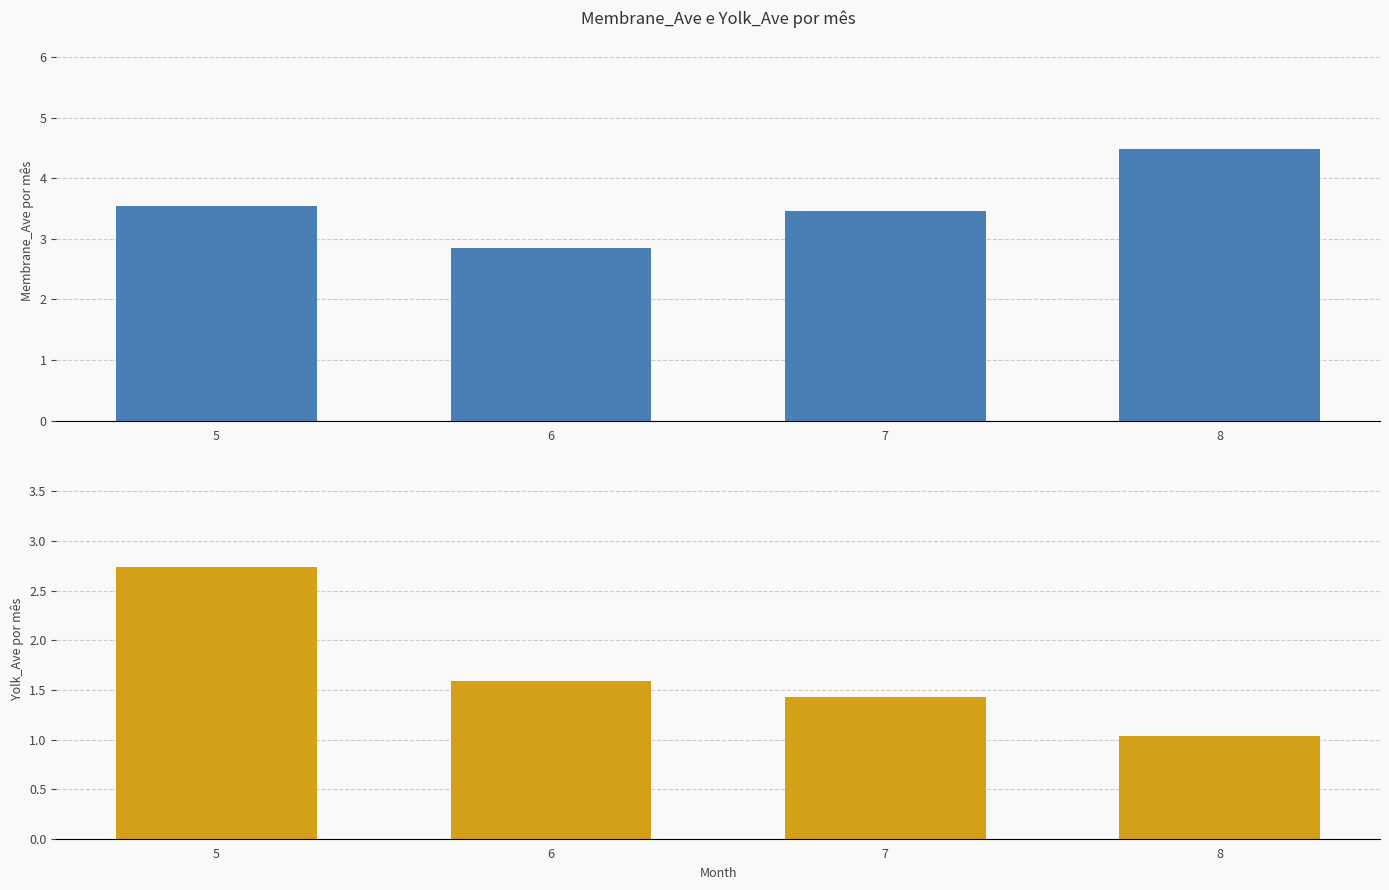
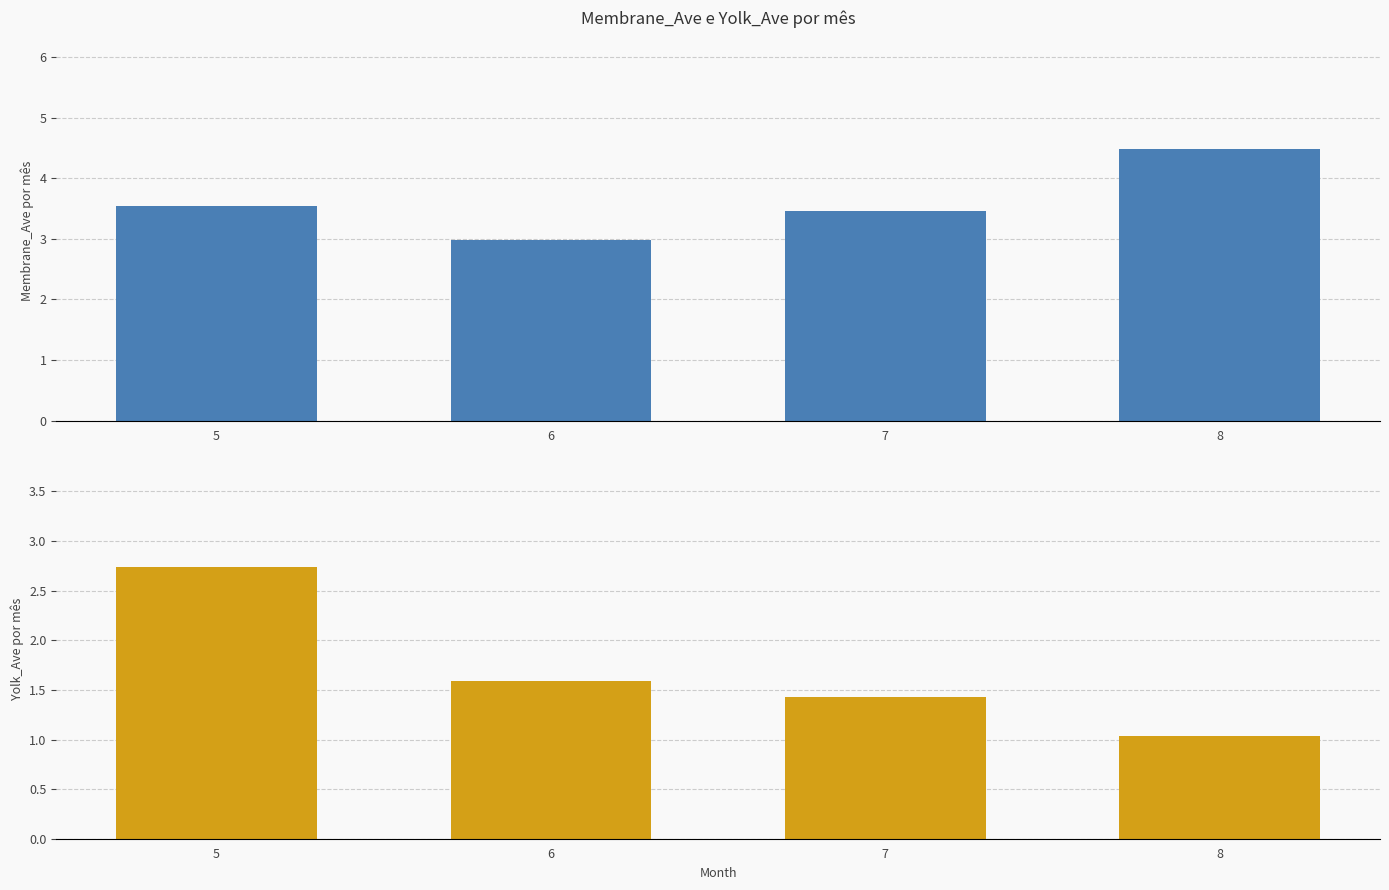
Membrane_Ave e Yolk_Ave por mês, 6: 2.8 -> 3.0
